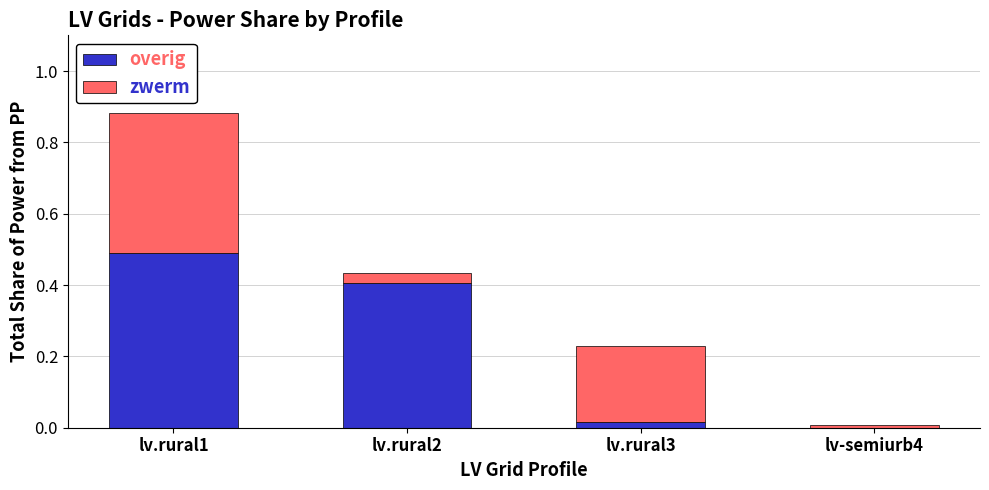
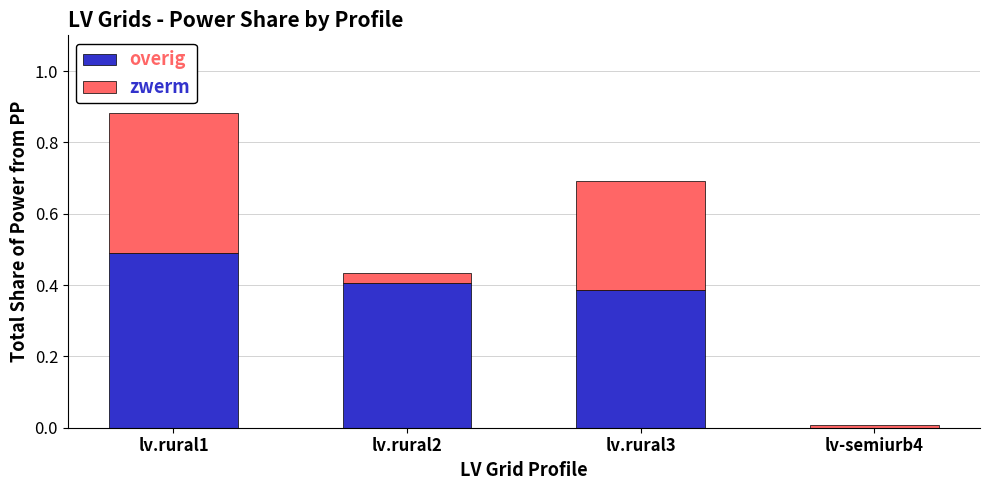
overig, lv.rural3: 0.02 -> 0.38
zwerm, lv.rural3: 0.21 -> 0.31
